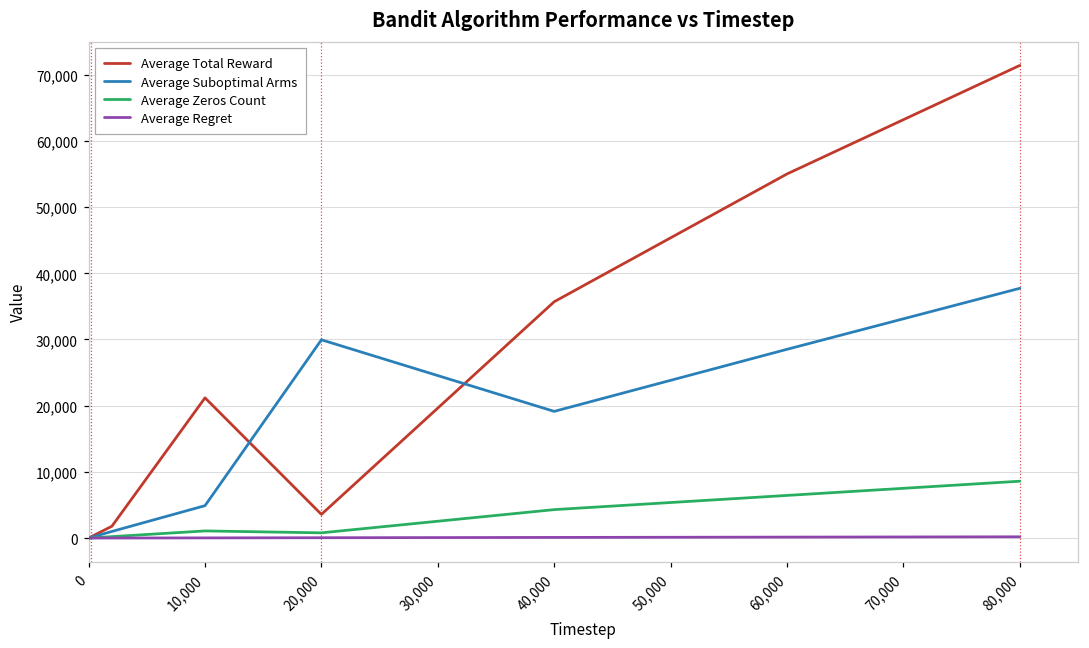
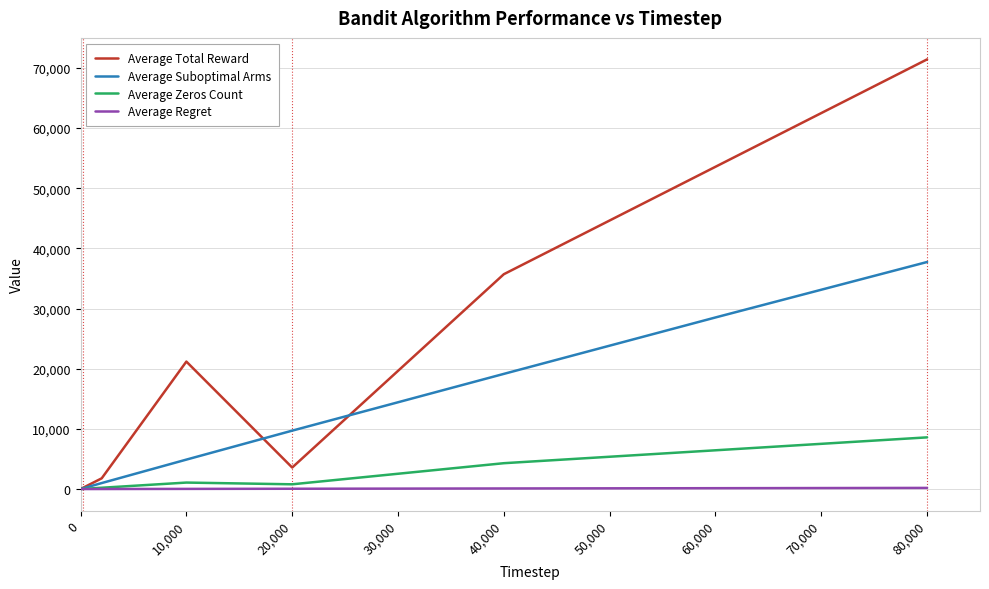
Average Suboptimal Arms, 20,000: 30,000 -> 10,000
Average Total Reward, 60,000: 55,000 -> 54,000
